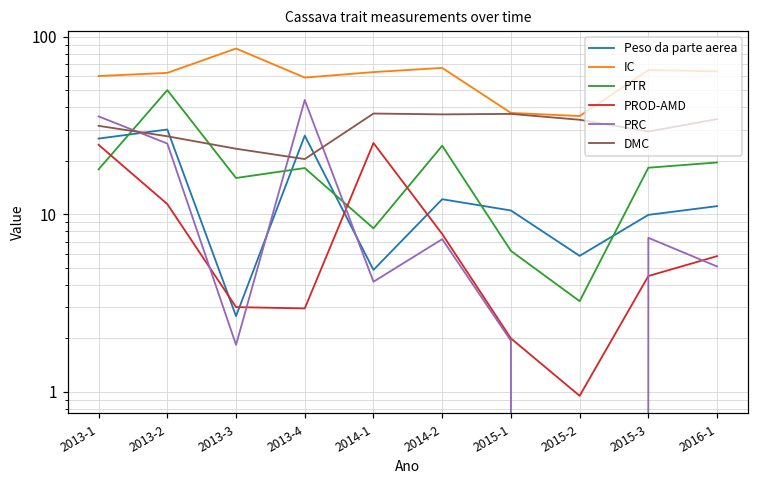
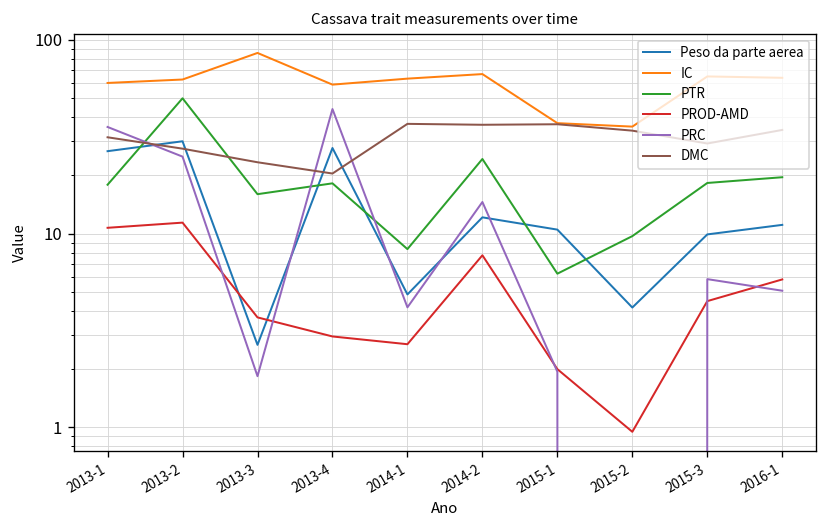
PROD-AMD, 2013-1: 25 -> 11
PROD-AMD, 2013-3: 3.0 -> 3.7
PROD-AMD, 2014-1: 25 -> 2.7
PRC, 2014-2: 7 -> 15
Peso da parte aerea, 2015-2: 5.8 -> 4.2
PTR, 2015-2: 3.2 -> 10
PRC, 2015-3: 7 -> 5.8
